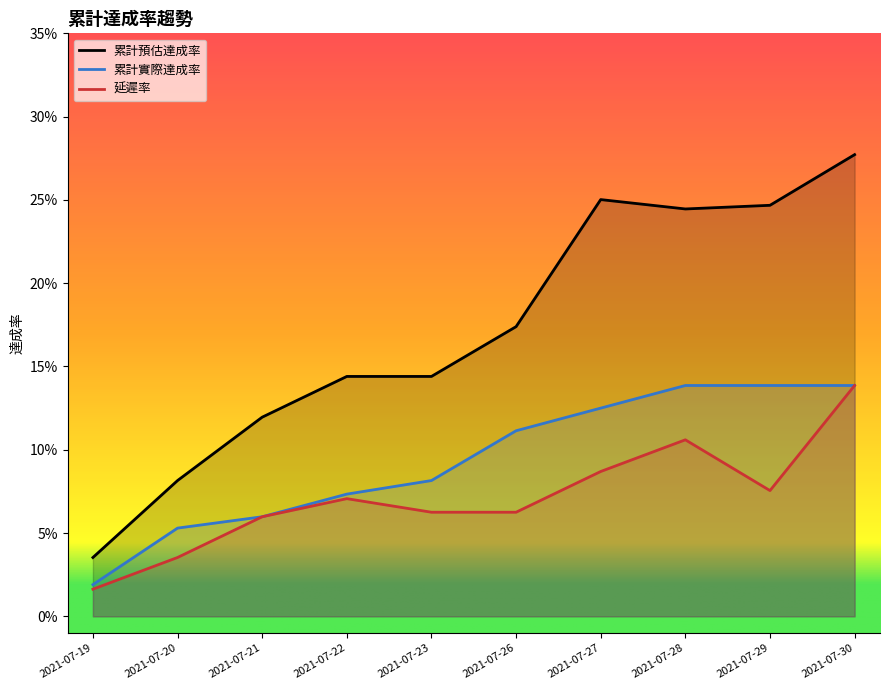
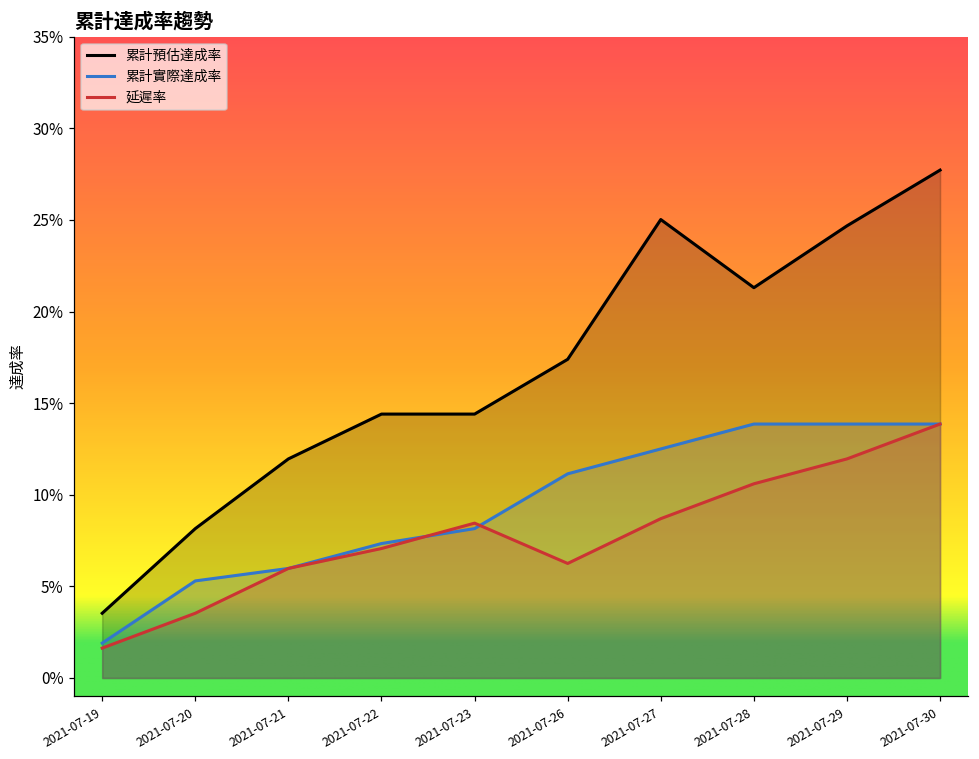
延遲率, 2021-07-23: 6.3% -> 8.5%
累計預估達成率, 2021-07-28: 24.5% -> 21.3%
延遲率, 2021-07-29: 7.5% -> 12.0%
